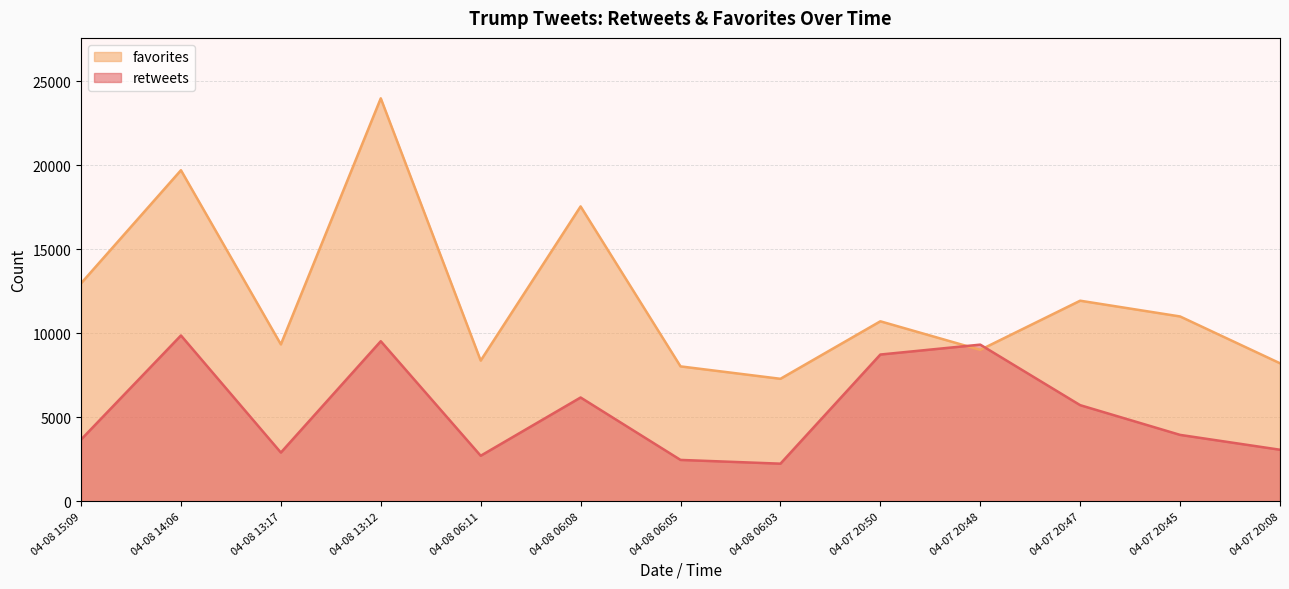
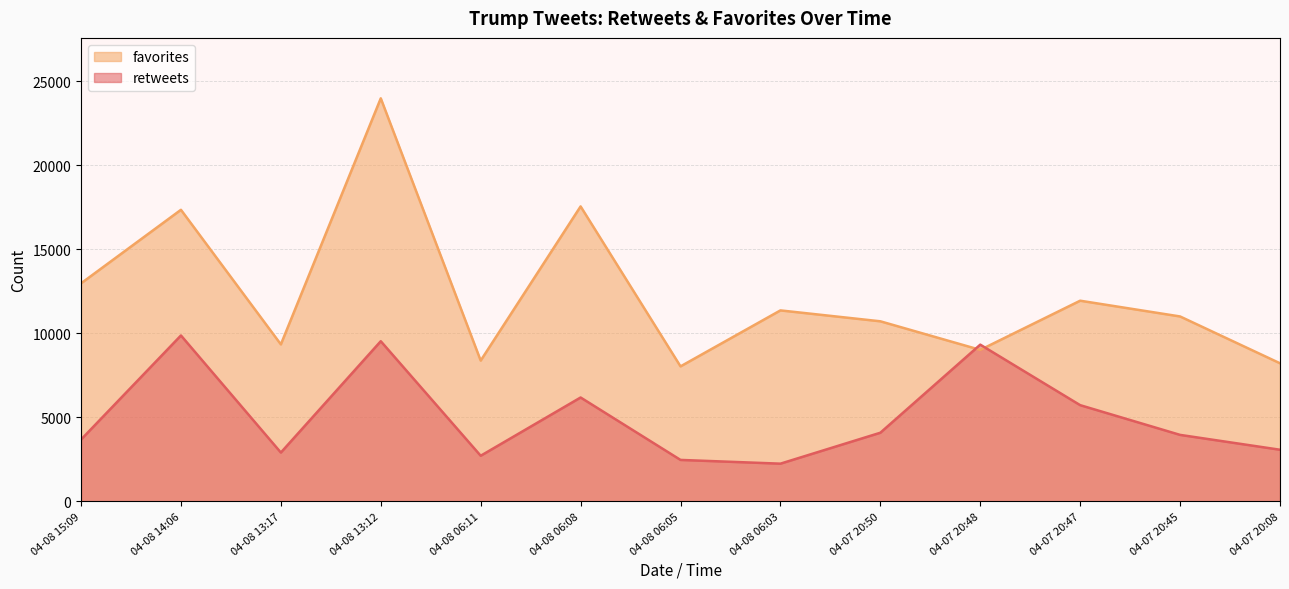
favorites, 04-08 14:06: 19700 -> 17300
favorites, 04-08 06:03: 7300 -> 11400
retweets, 04-07 20:50: 8700 -> 4100
